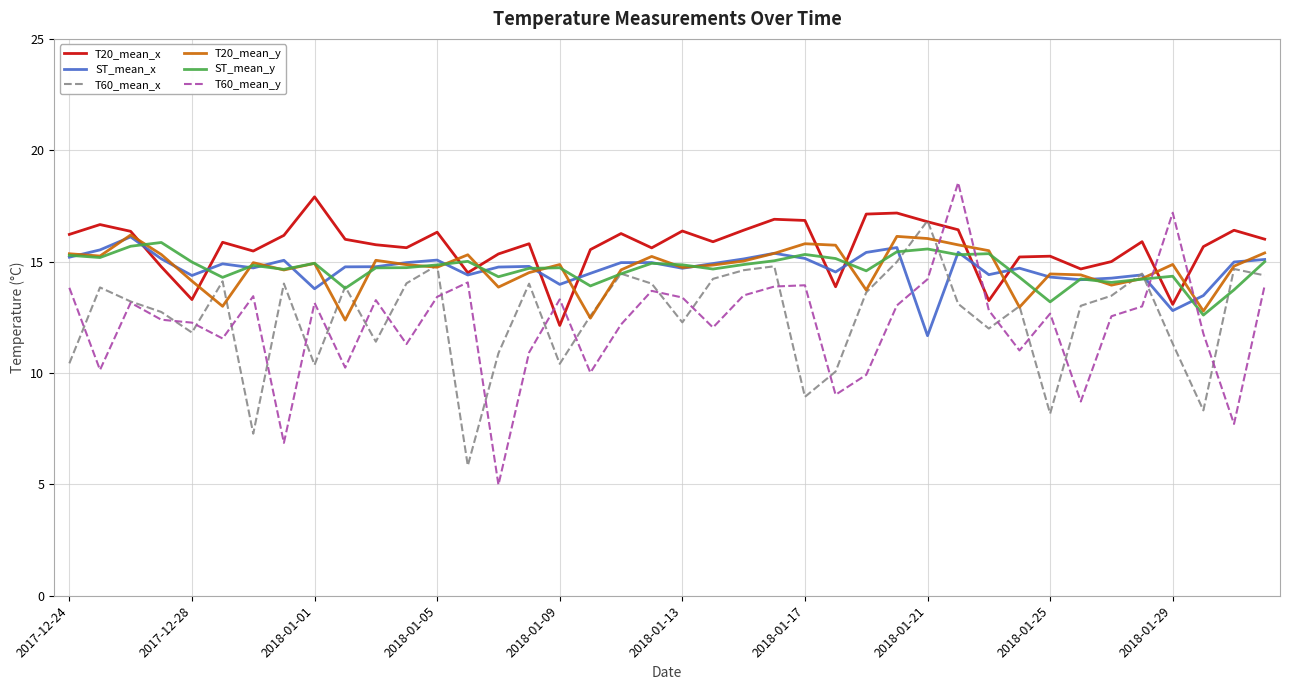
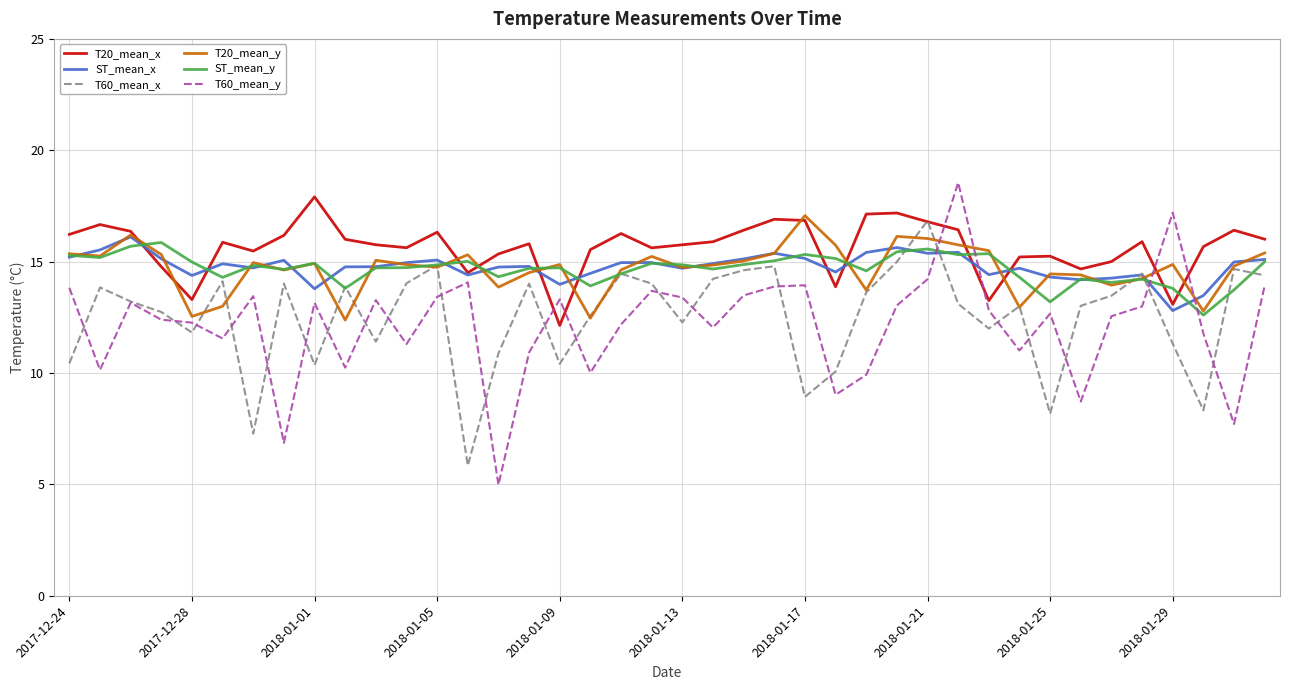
T20_mean_y, 2017-12-28: 14.1 -> 12.5
T20_mean_x, 2018-01-13: 16.4 -> 15.8
T20_mean_y, 2018-01-17: 15.8 -> 17.1
ST_mean_x, 2018-01-21: 11.7 -> 15.4
ST_mean_y, 2018-01-29: 14.3 -> 13.8
